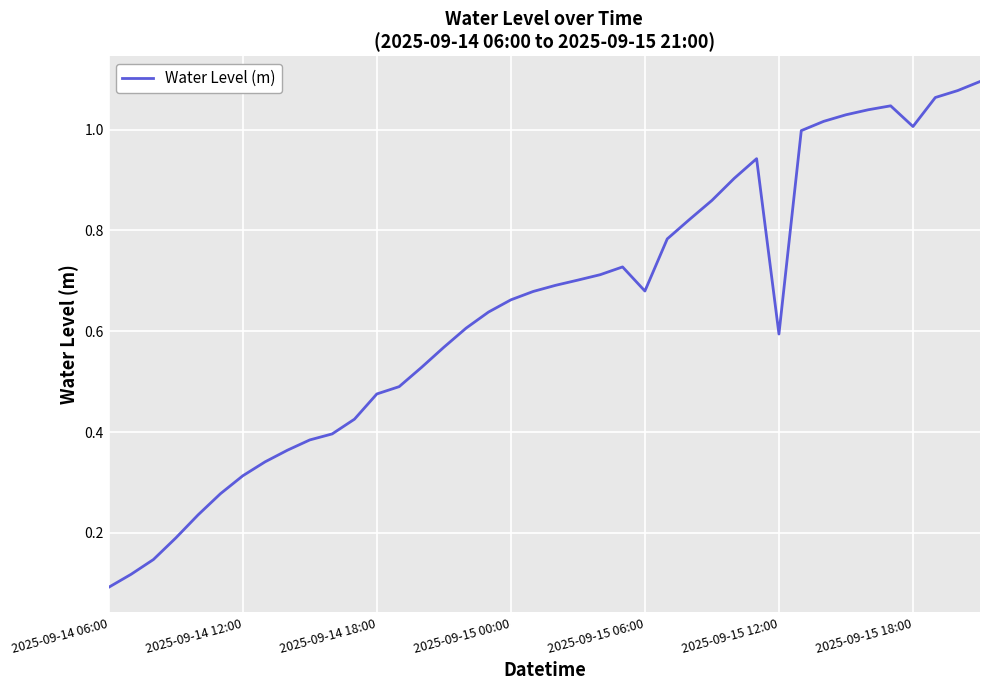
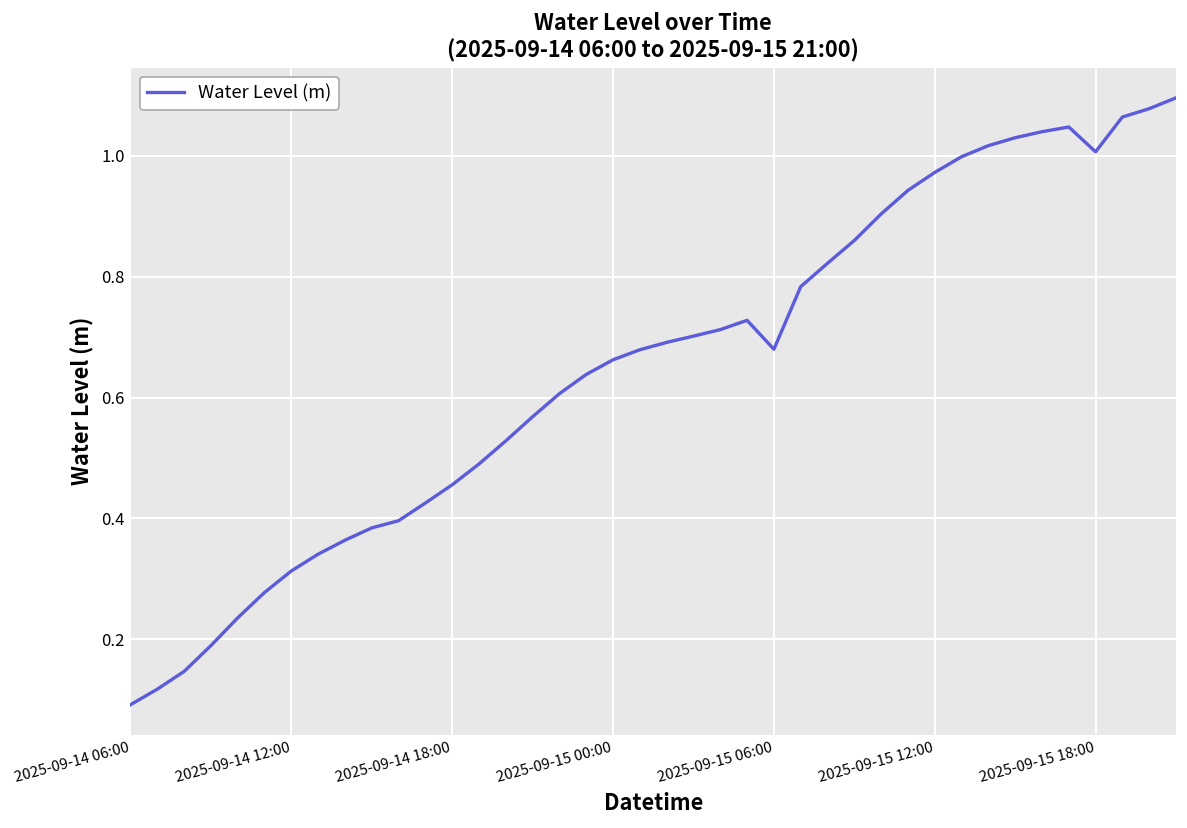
2025-09-14 18:00: 0.48 -> 0.46
2025-09-15 12:00: 0.59 -> 0.97
